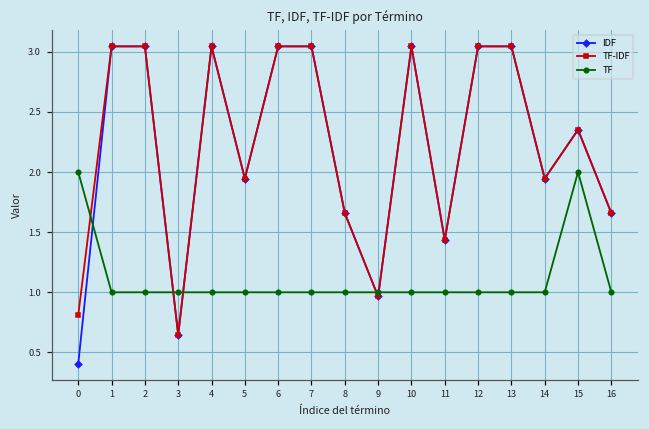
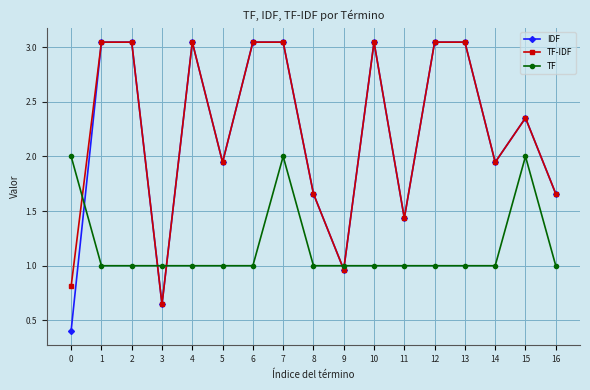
TF, 7: 1 -> 2
